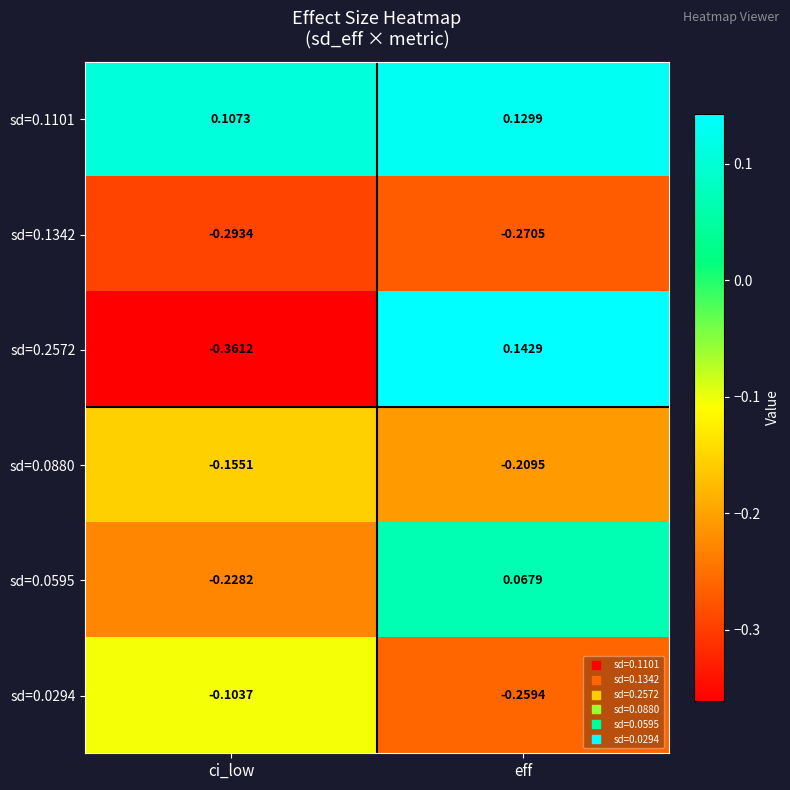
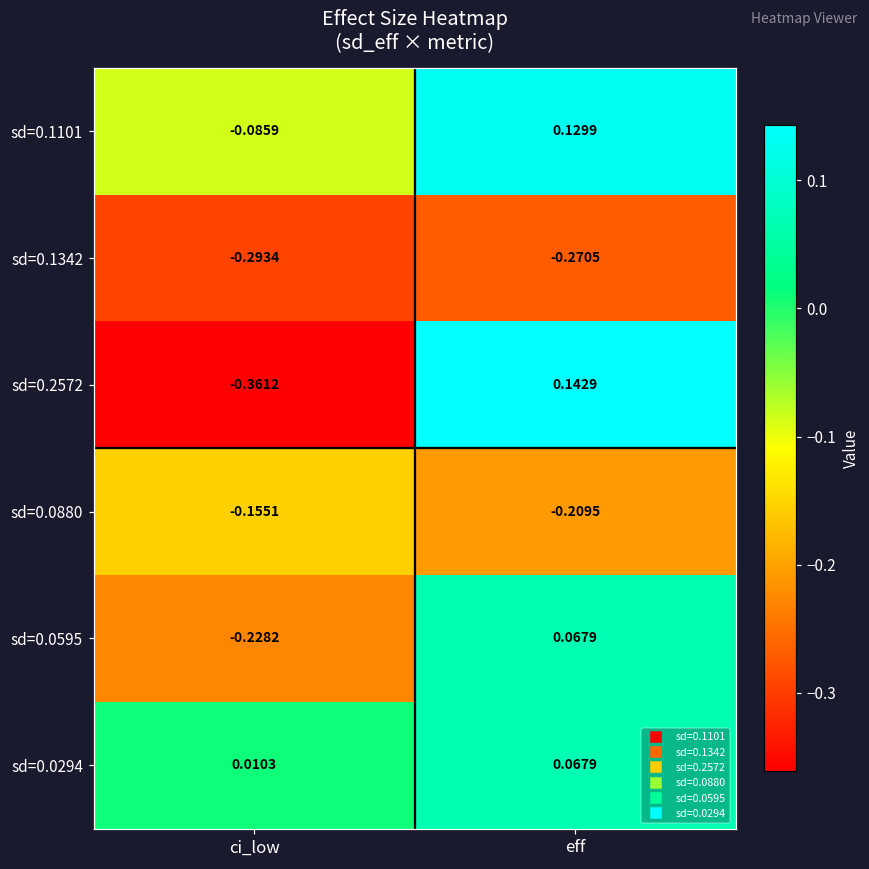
sd=0.1101, ci_low: 0.1073 -> -0.0859
sd=0.0294, ci_low: -0.1037 -> 0.0103
sd=0.0294, eff: -0.2594 -> 0.0679
